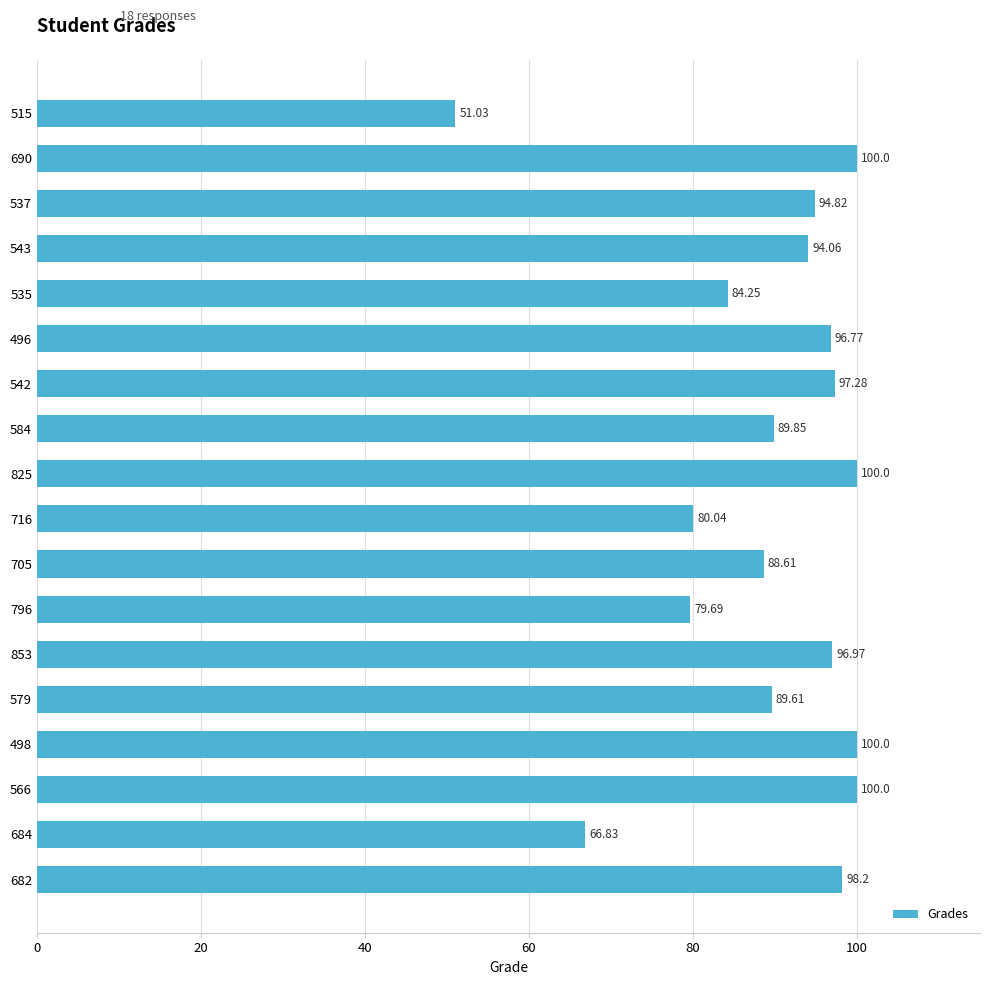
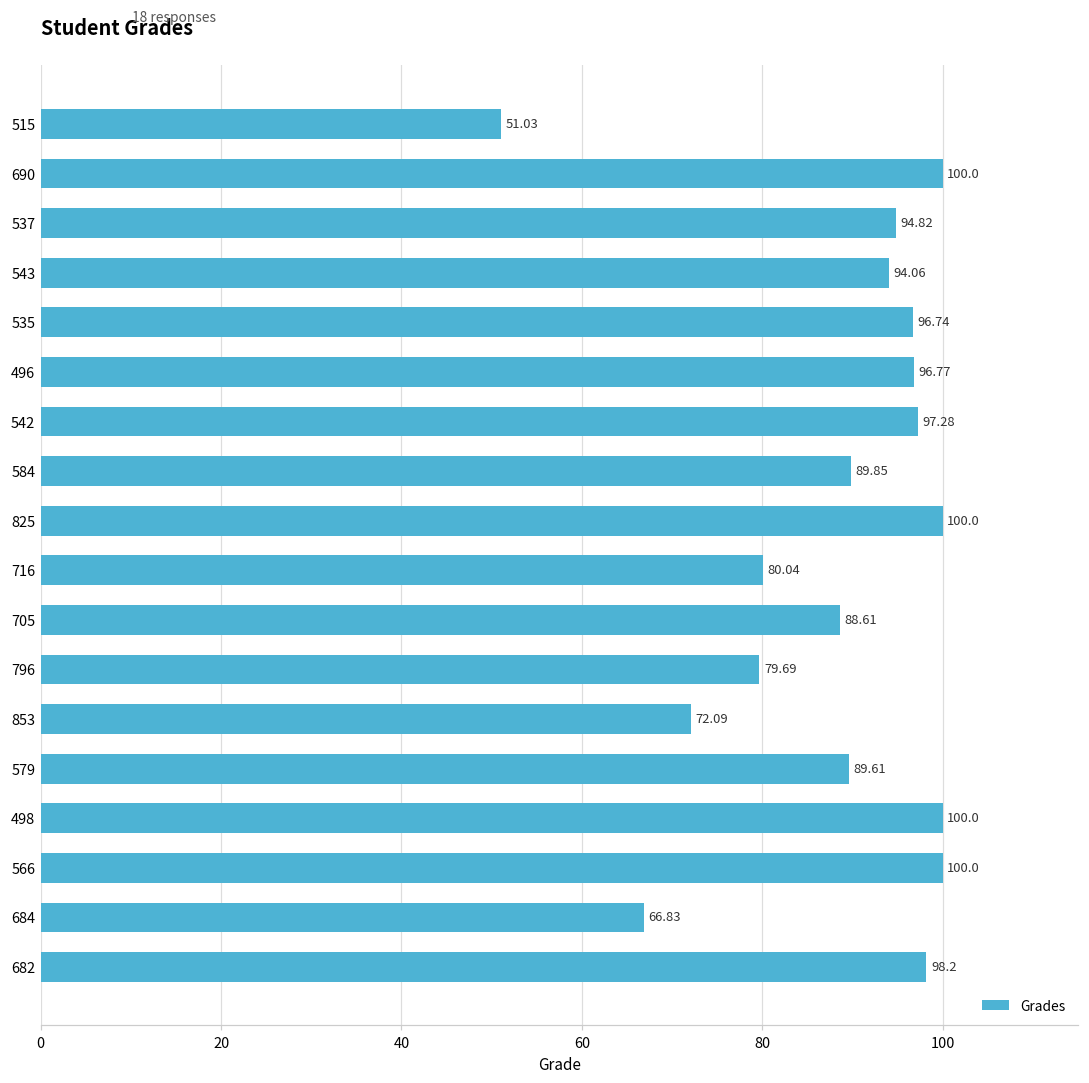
535: 84.25 -> 96.74
853: 96.97 -> 72.09
